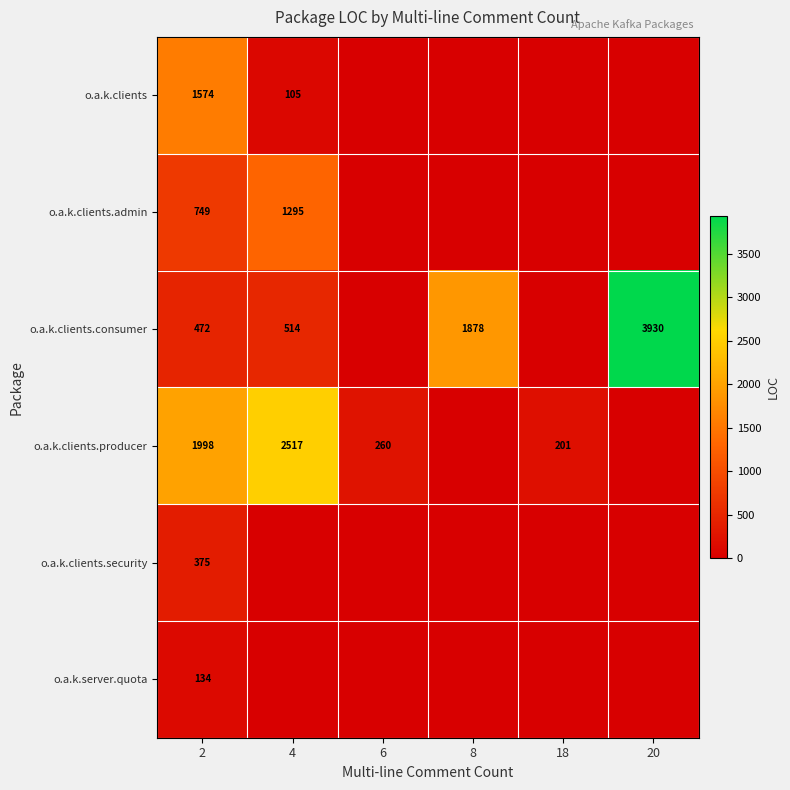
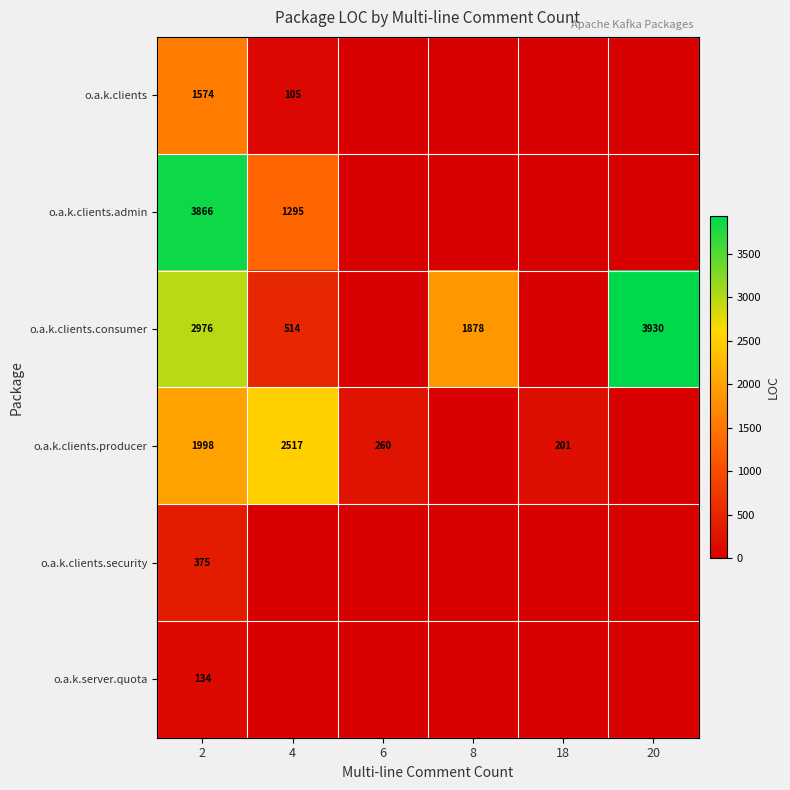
o.a.k.clients.admin, 2: 749 -> 3866
o.a.k.clients.consumer, 2: 472 -> 2976
